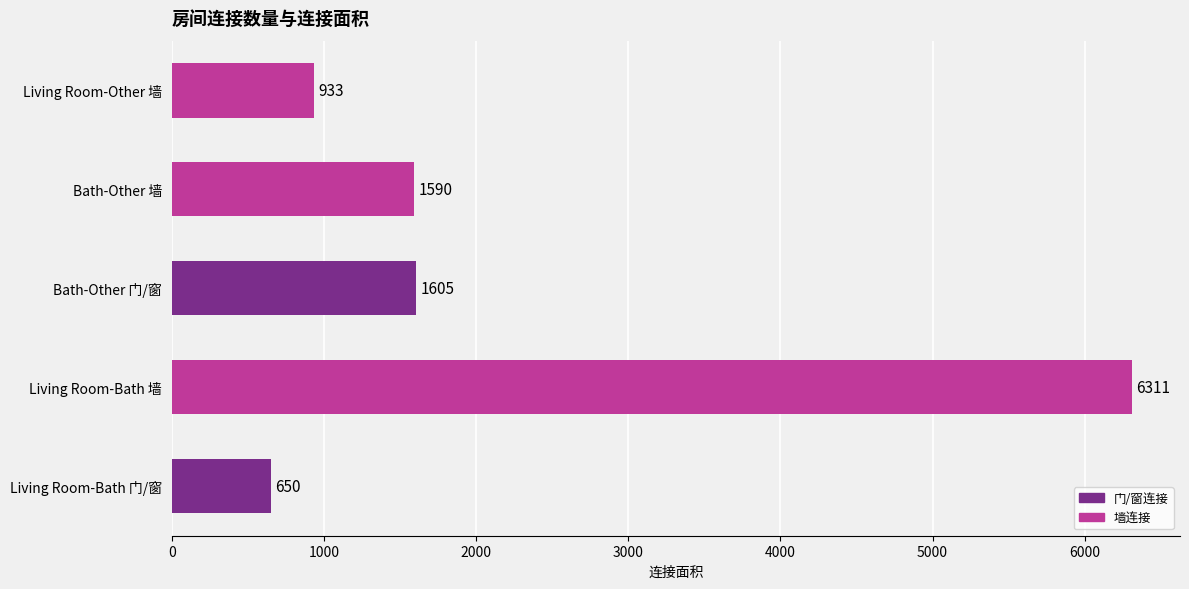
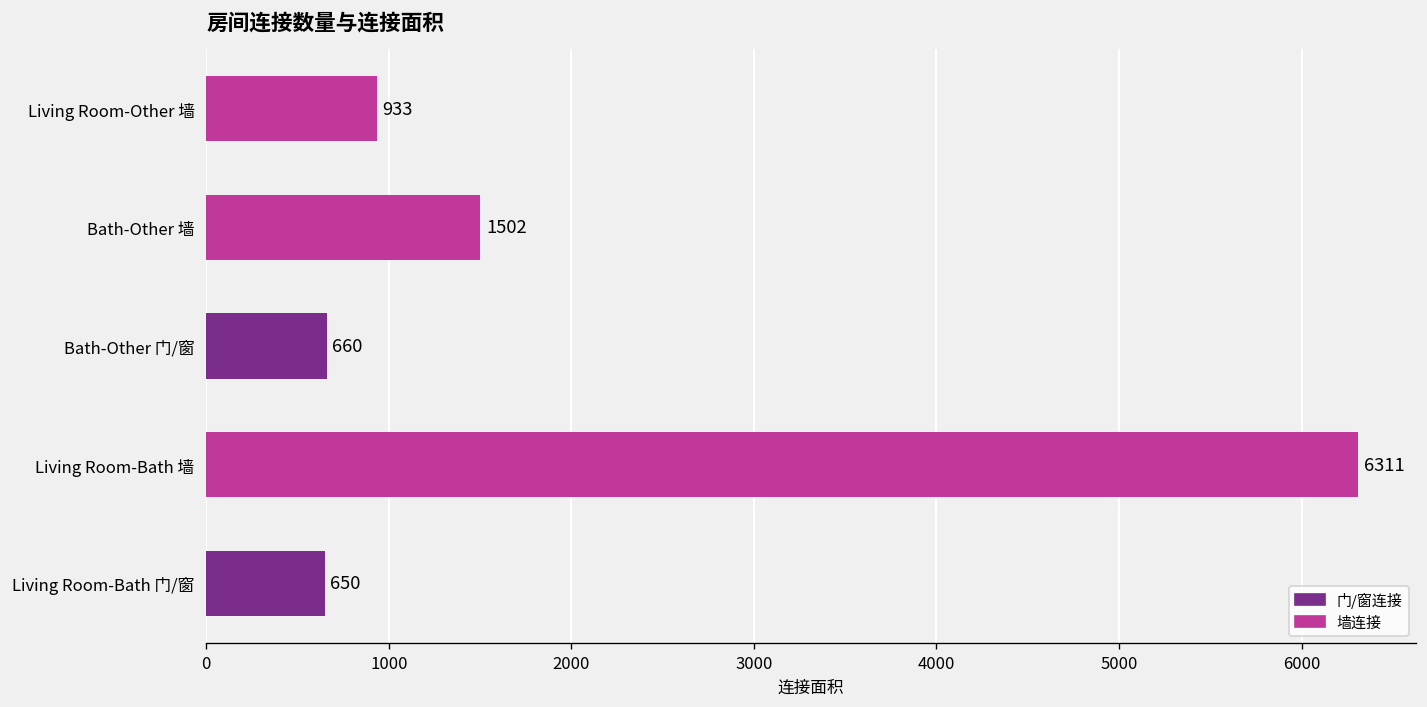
Bath-Other 墙: 1590 -> 1502
Bath-Other 门/窗: 1605 -> 660
